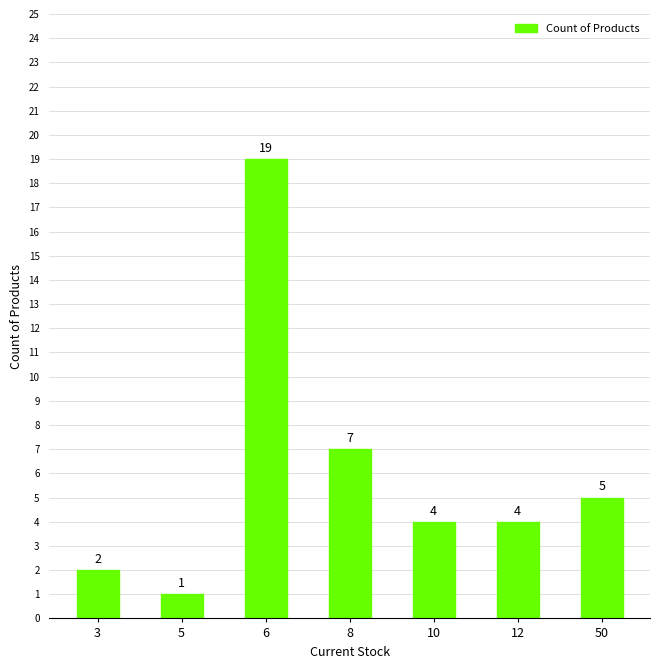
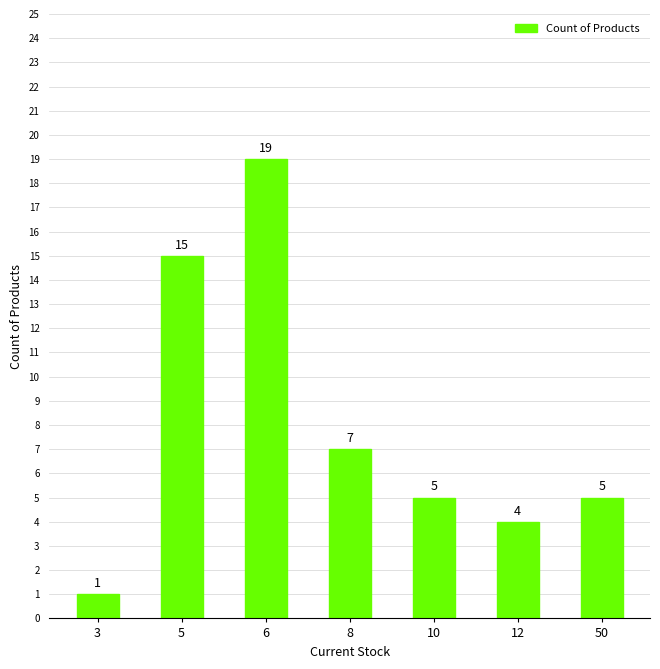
3: 2 -> 1
5: 1 -> 15
10: 4 -> 5
